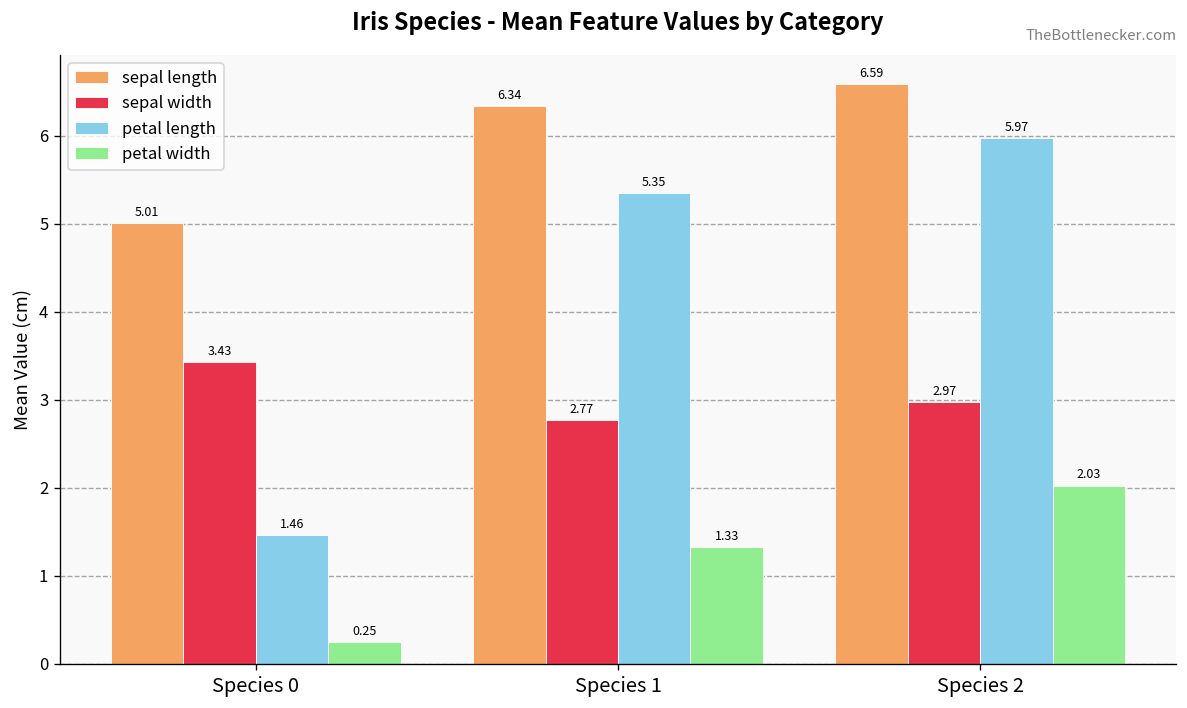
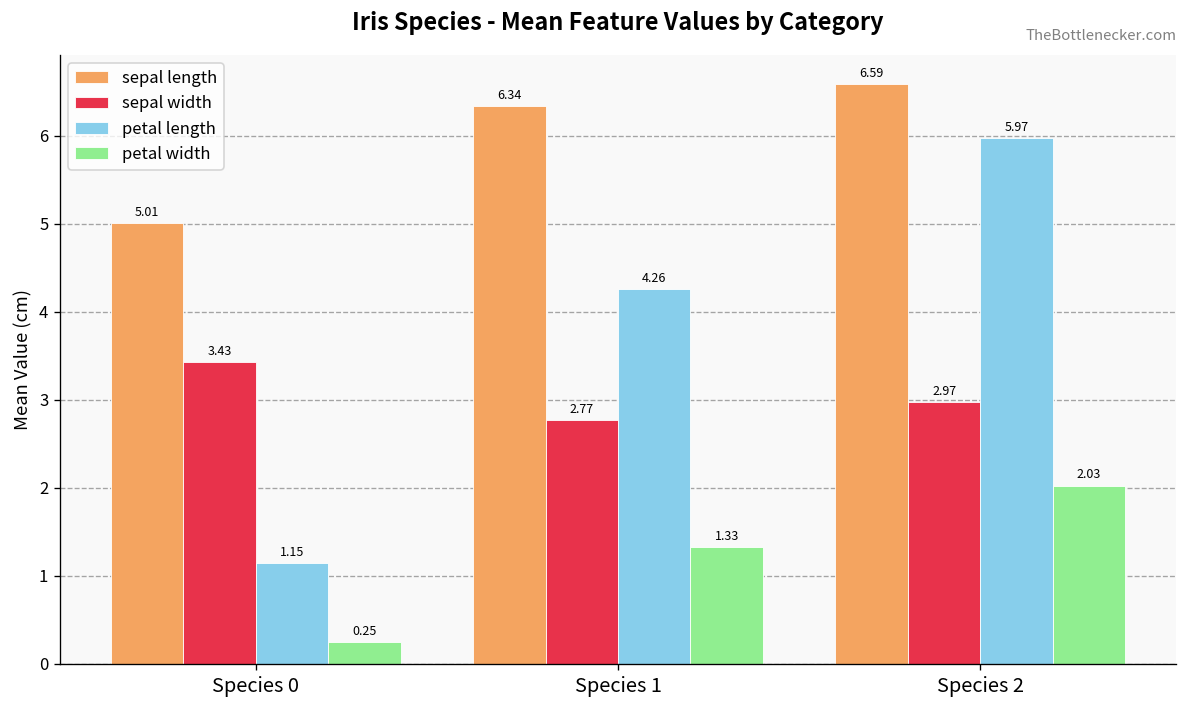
petal length, Species 0: 1.46 -> 1.15
petal length, Species 1: 5.35 -> 4.26
